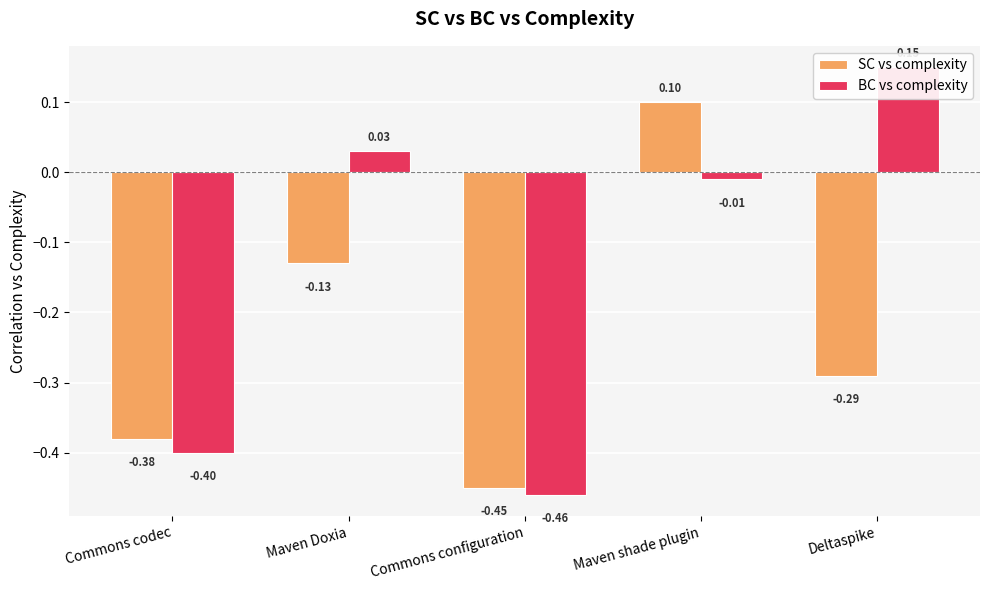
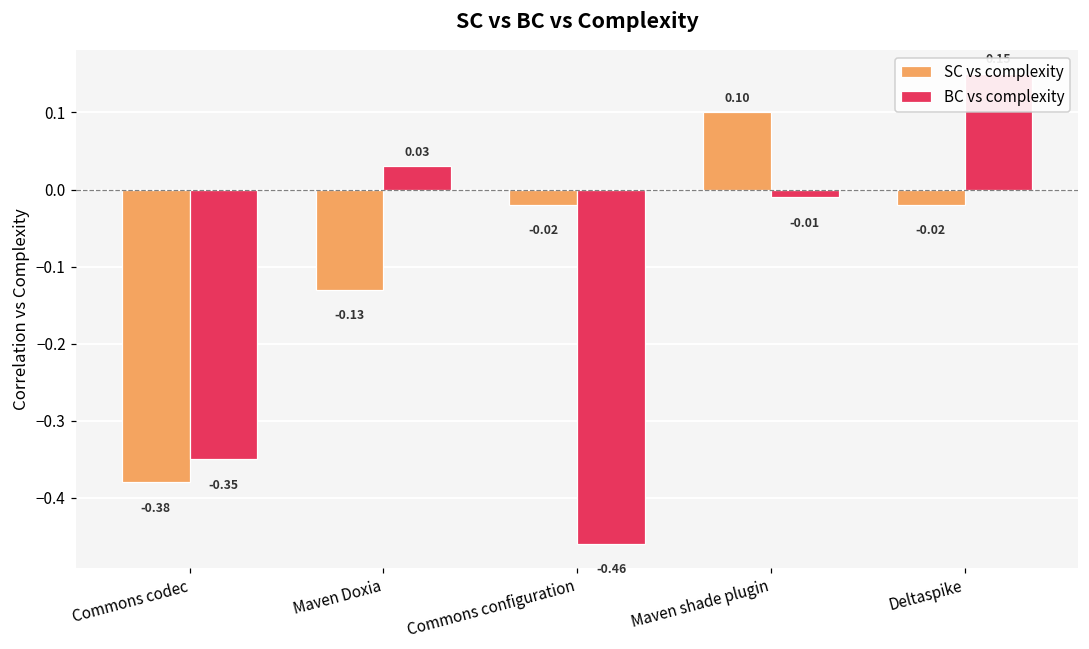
BC vs complexity, Commons codec: -0.40 -> -0.35
SC vs complexity, Commons configuration: -0.45 -> -0.02
SC vs complexity, Deltaspike: -0.29 -> -0.02
